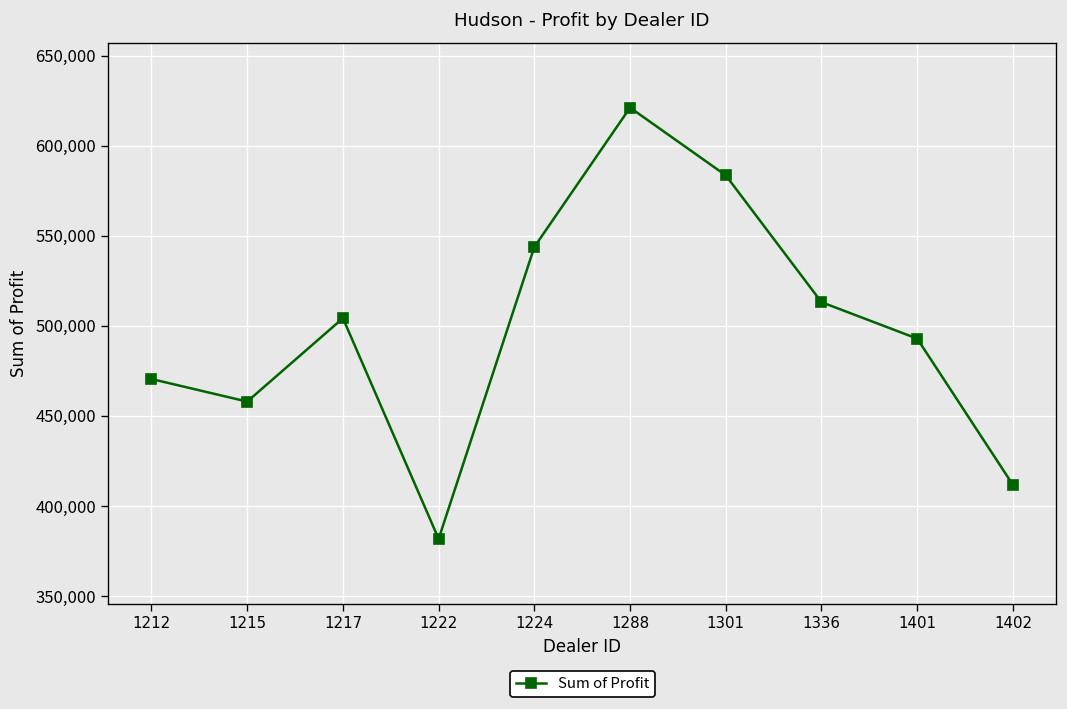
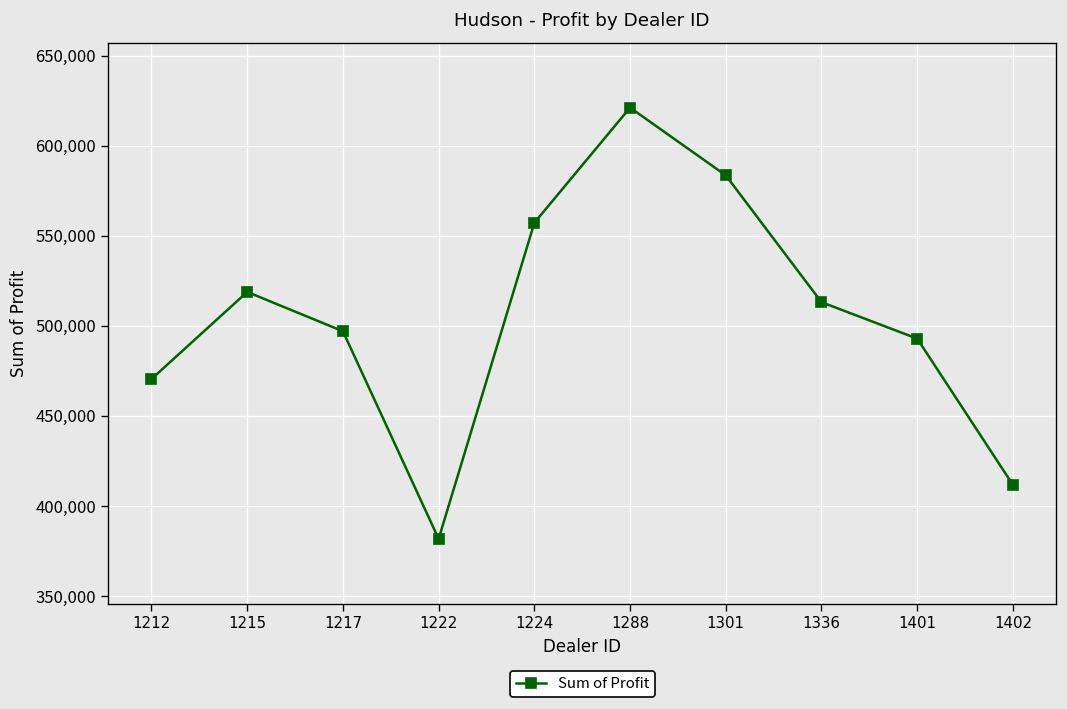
1215: 458,000 -> 519,000
1217: 504,000 -> 497,000
1224: 544,000 -> 557,000
